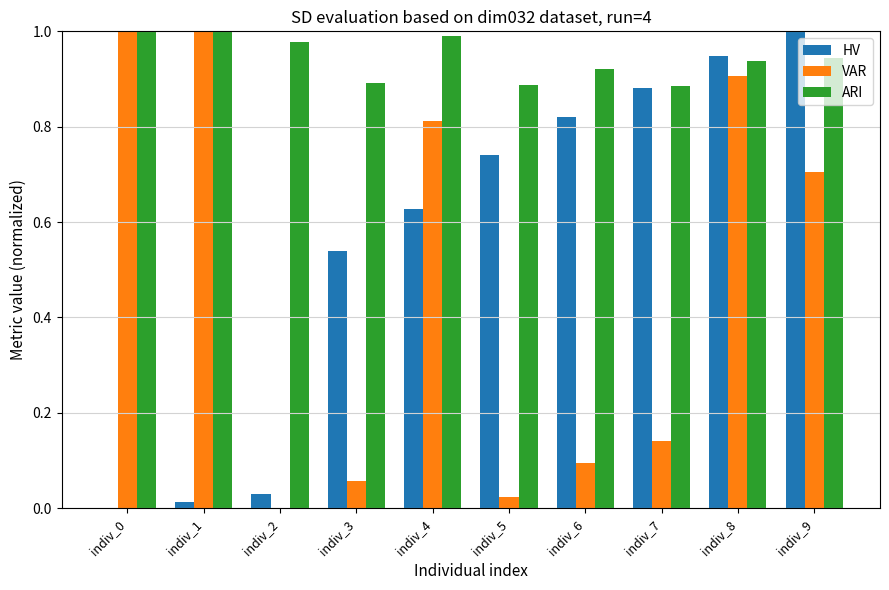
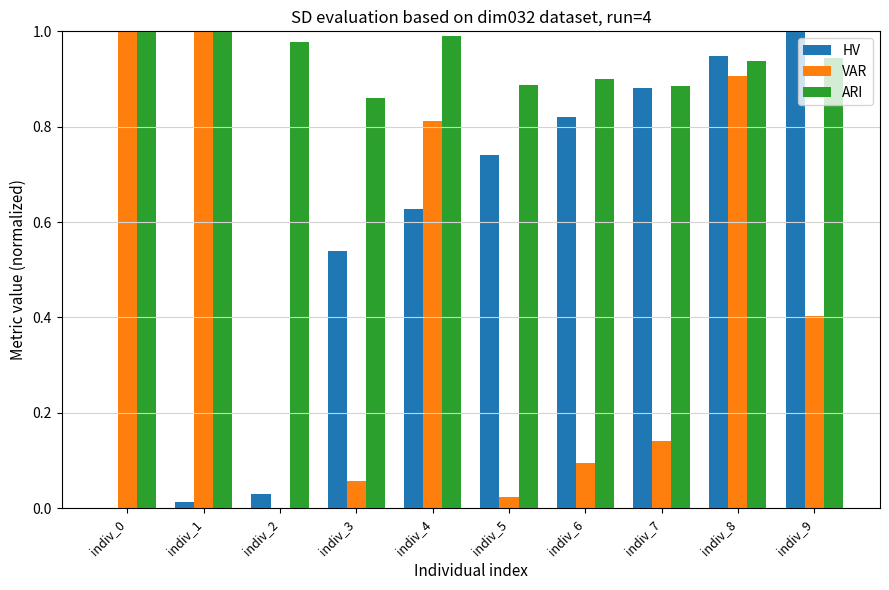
ARI, indiv_3: 0.89 -> 0.86
ARI, indiv_6: 0.92 -> 0.90
VAR, indiv_9: 0.71 -> 0.40
